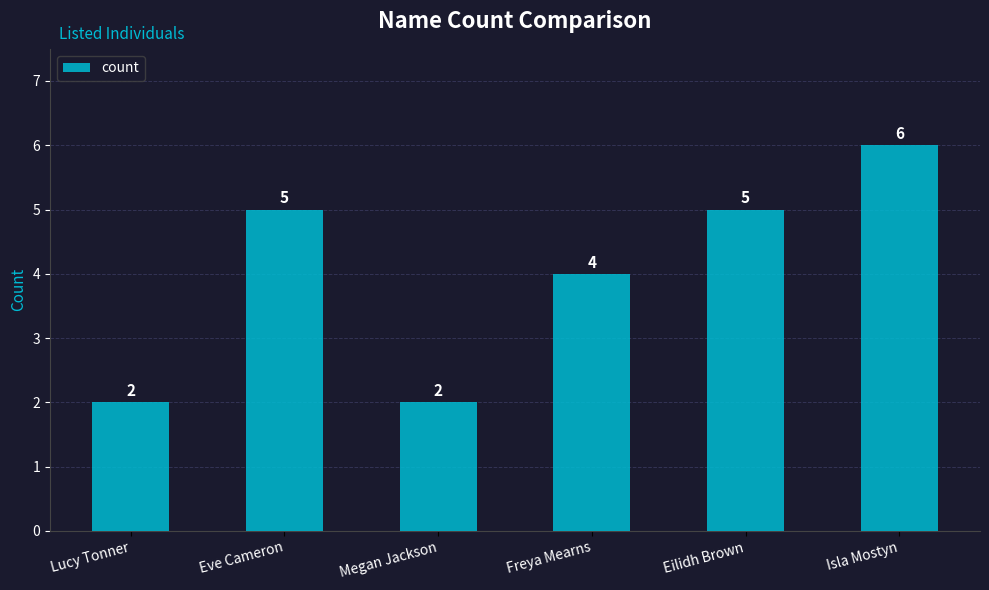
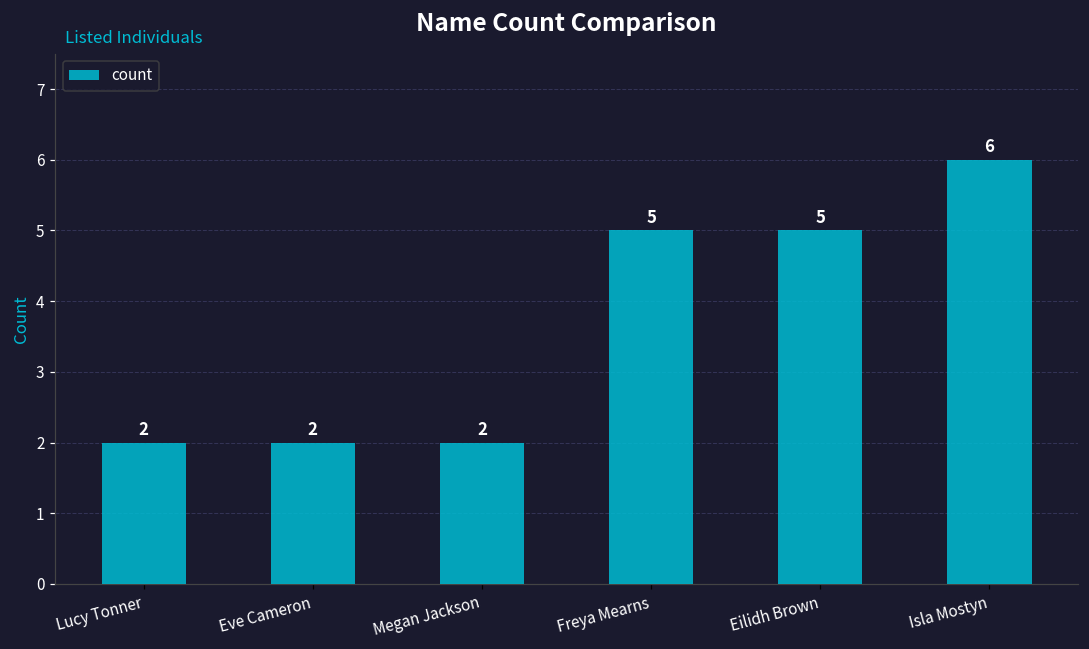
Eve Cameron: 5 -> 2
Freya Mearns: 4 -> 5
